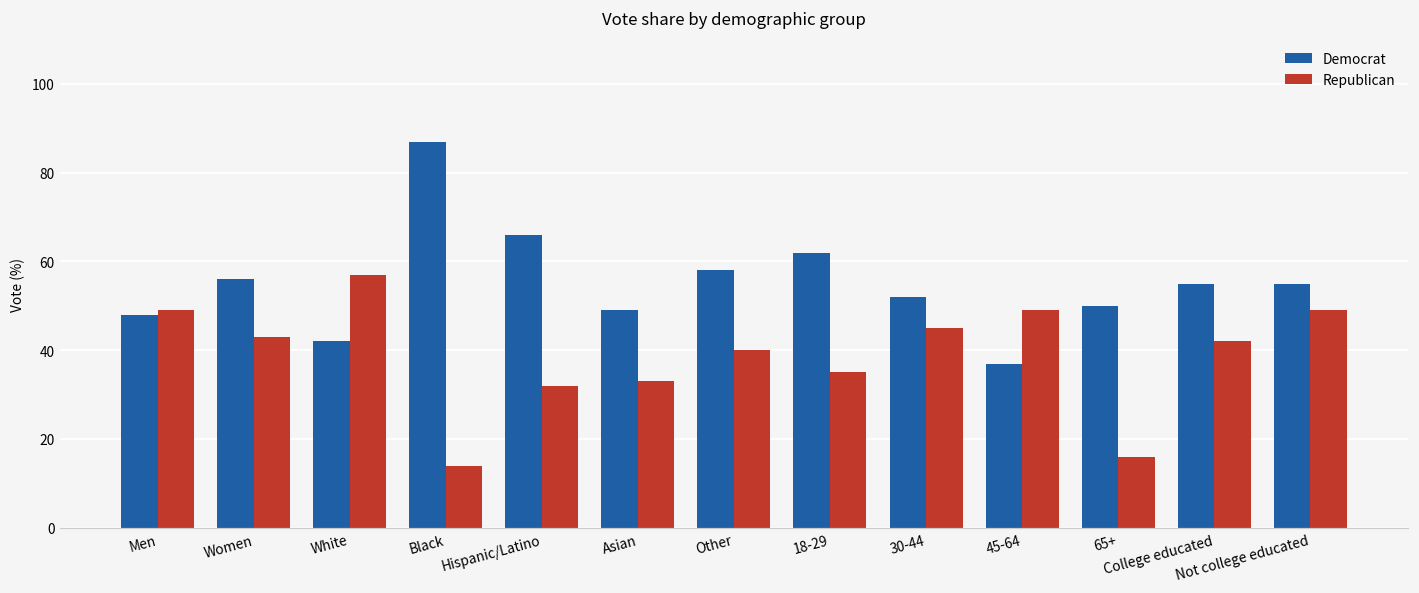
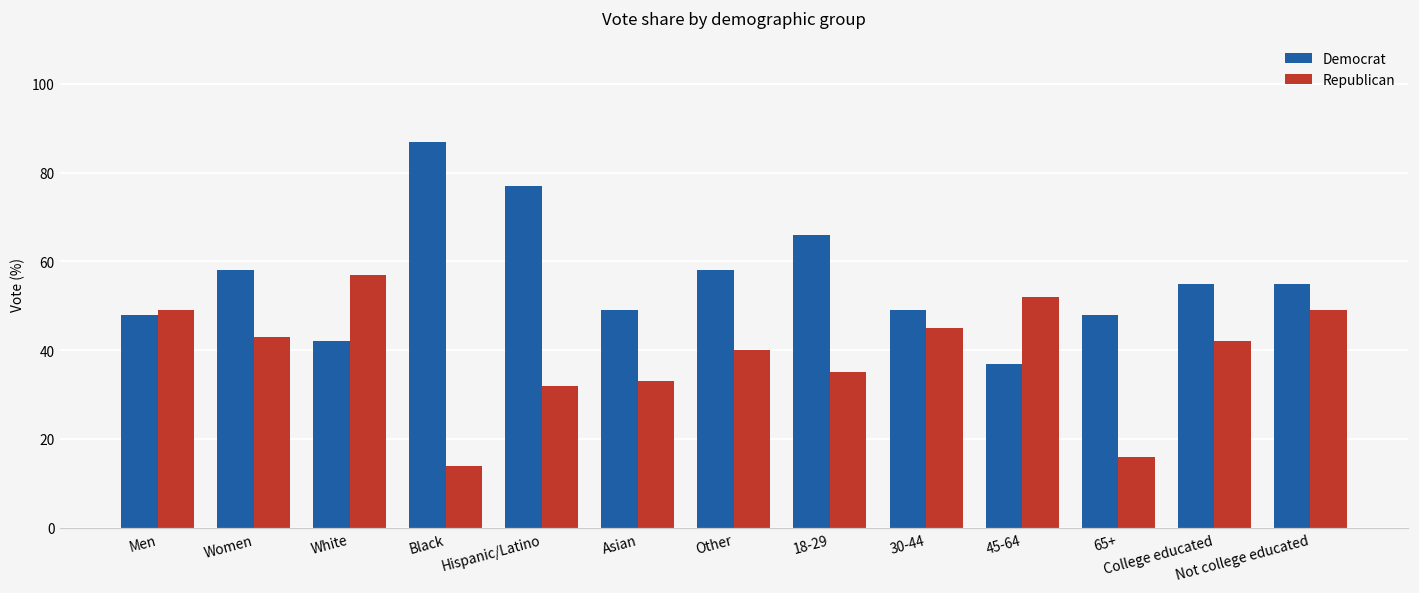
Democrat, Women: 56 -> 58
Democrat, Hispanic/Latino: 66 -> 77
Democrat, 18-29: 62 -> 66
Democrat, 30-44: 52 -> 49
Republican, 45-64: 49 -> 52
Democrat, 65+: 50 -> 48
